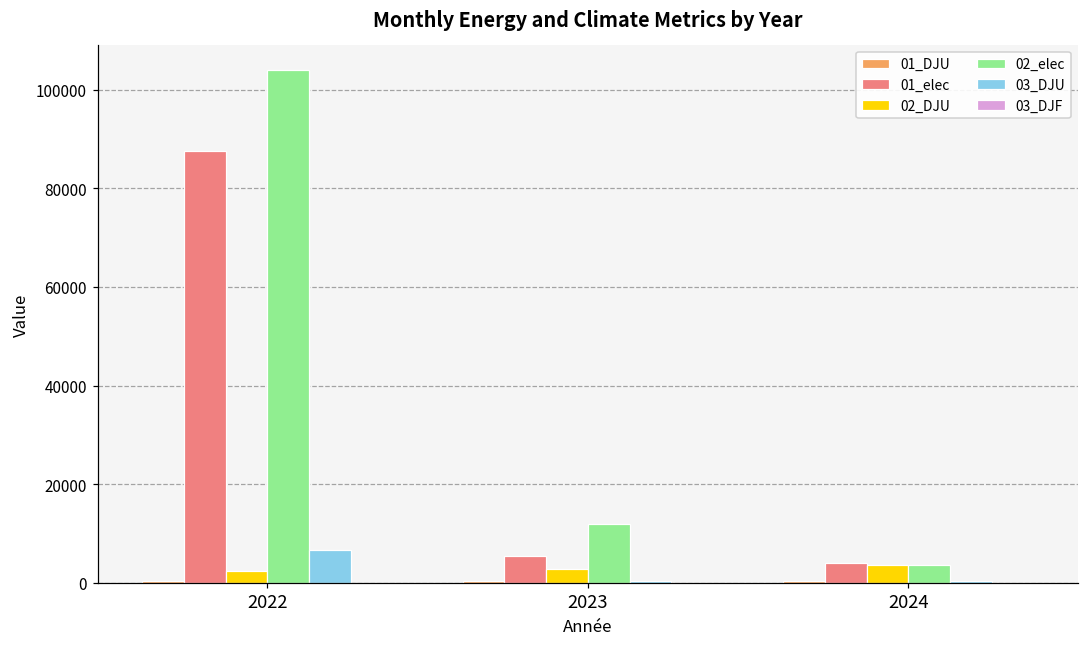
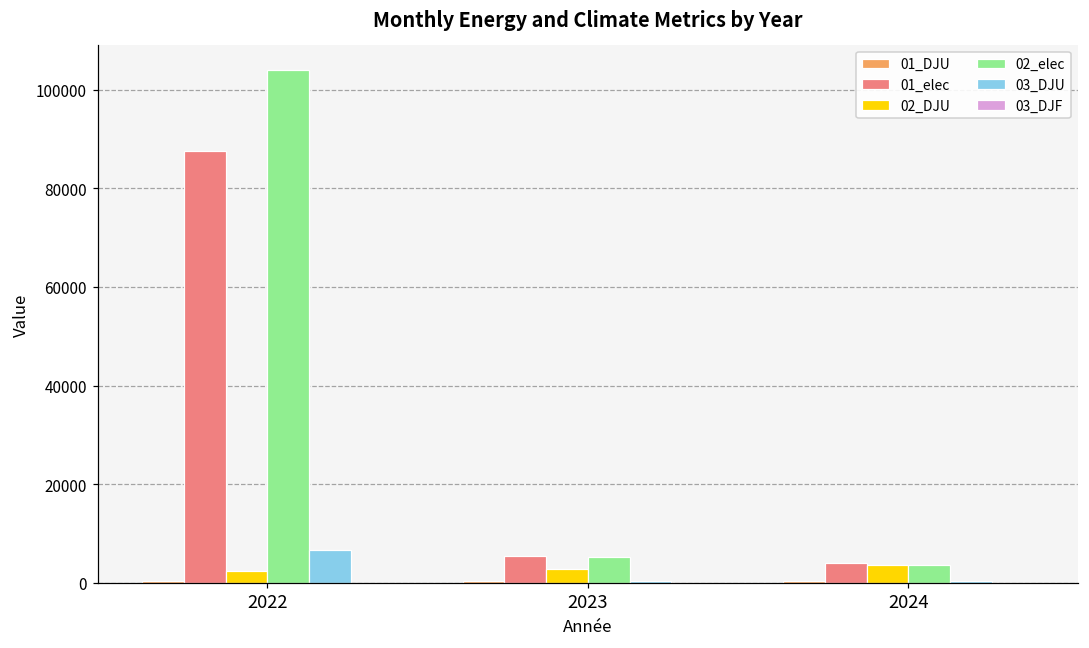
02_elec, 2023: 12000 -> 5000
